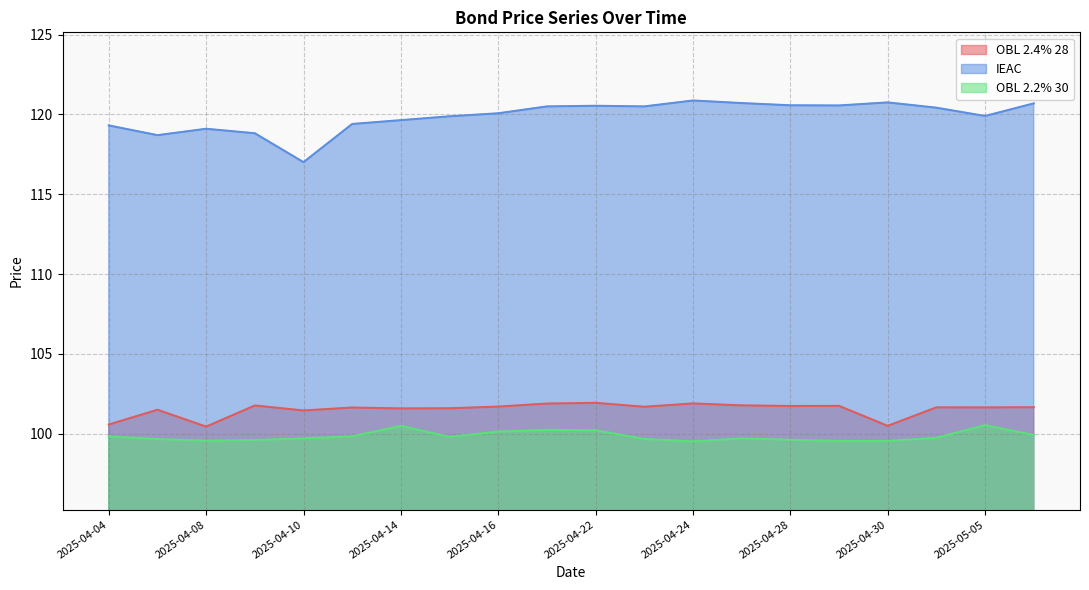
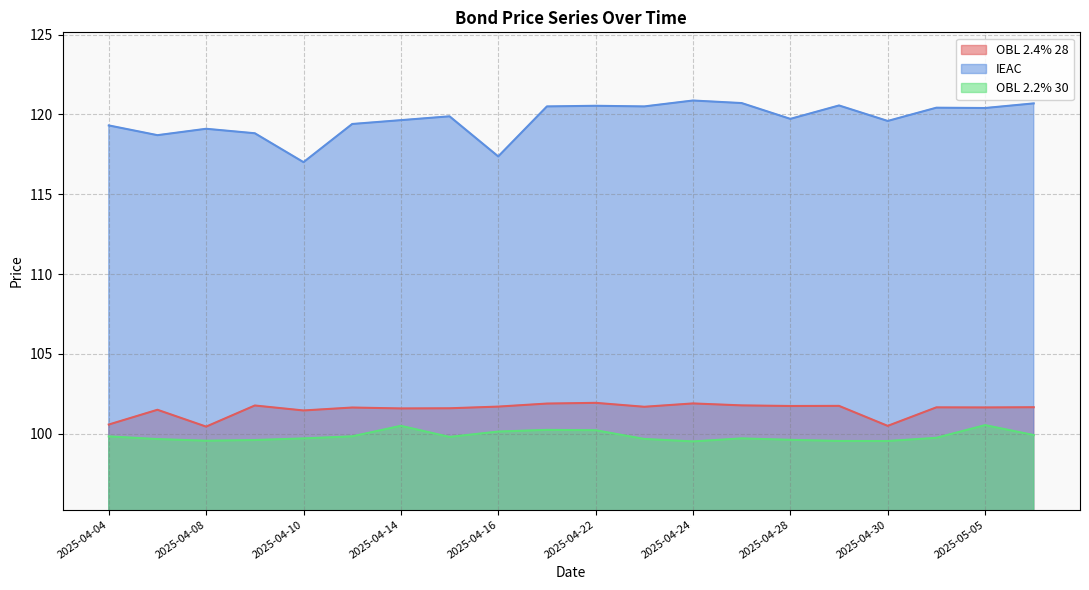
IEAC, 2025-04-16: 120.1 -> 117.4
IEAC, 2025-04-28: 120.6 -> 119.7
IEAC, 2025-04-30: 120.8 -> 119.6
IEAC, 2025-05-05: 119.9 -> 120.4
